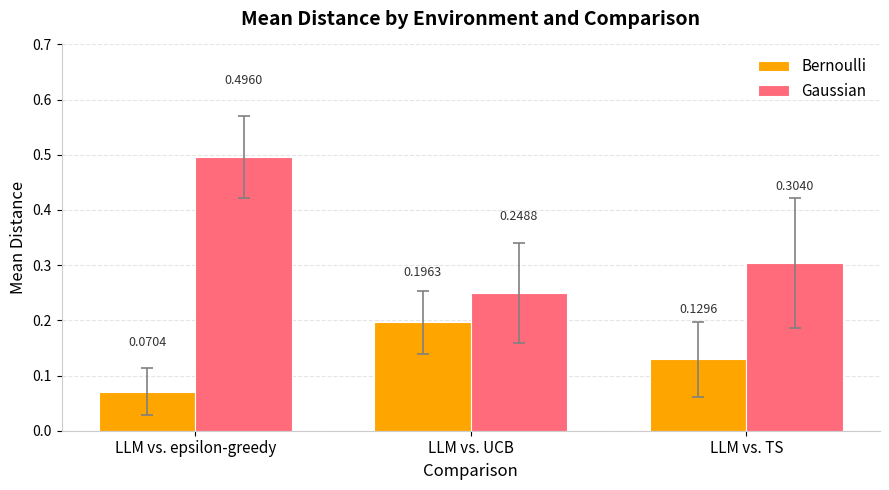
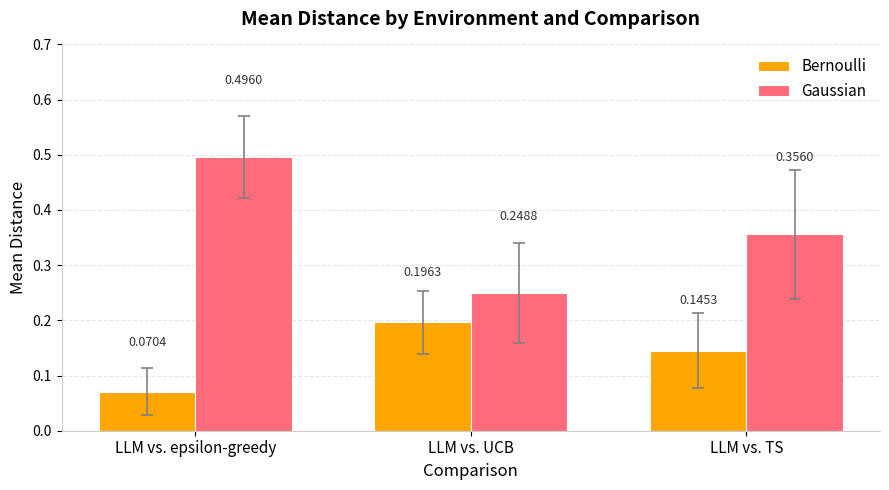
Bernoulli, LLM vs. TS: 0.1296 -> 0.1453
Gaussian, LLM vs. TS: 0.3040 -> 0.3560
